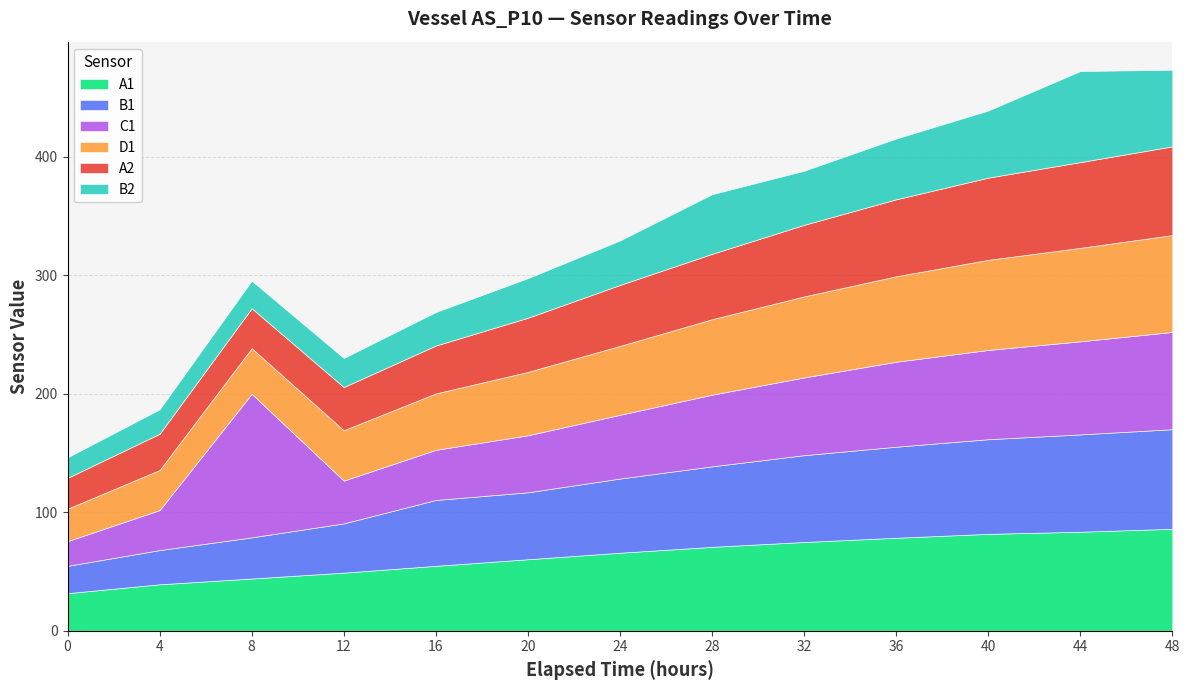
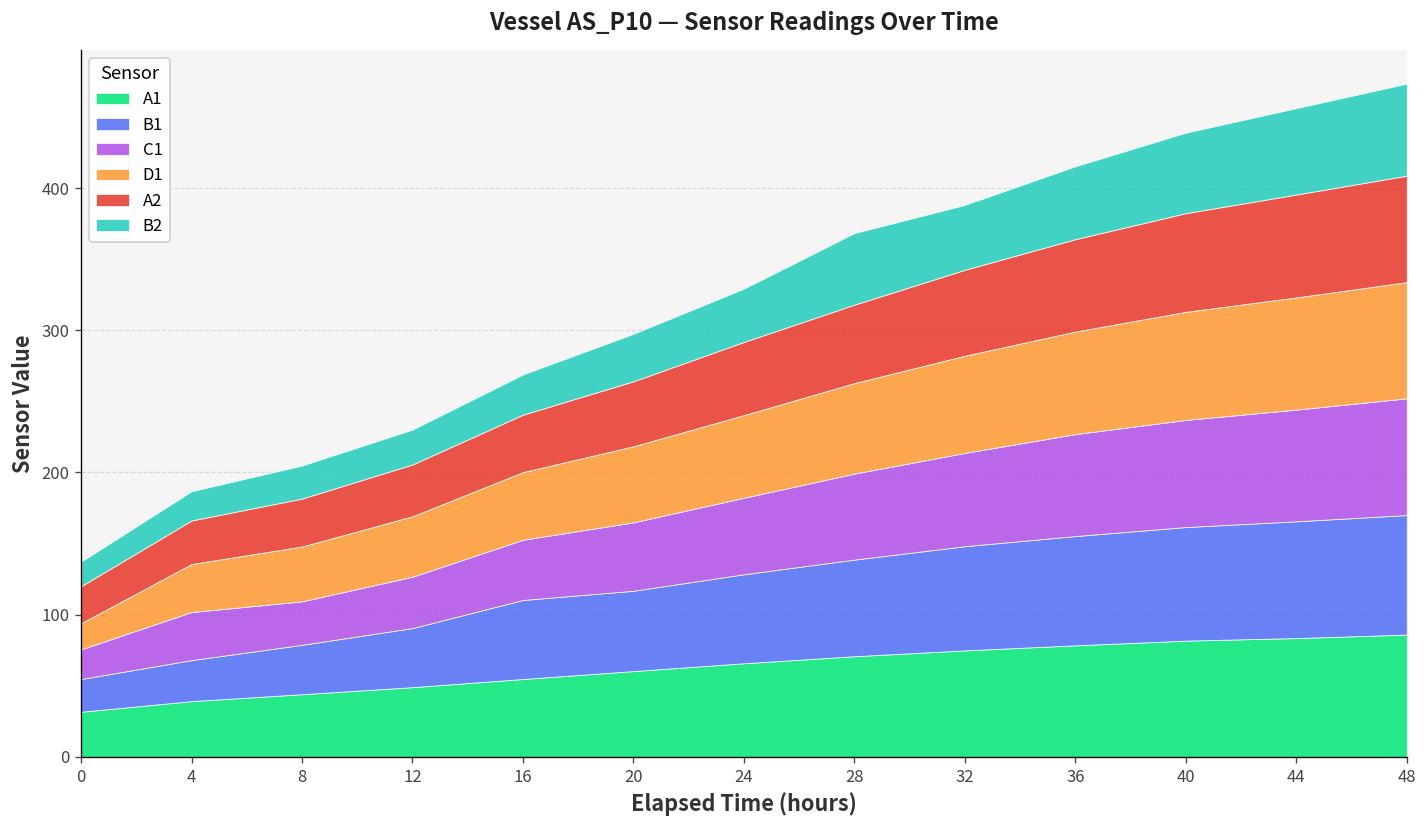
D1, 0: 27 -> 18
C1, 8: 121 -> 31
B2, 44: 77 -> 61
